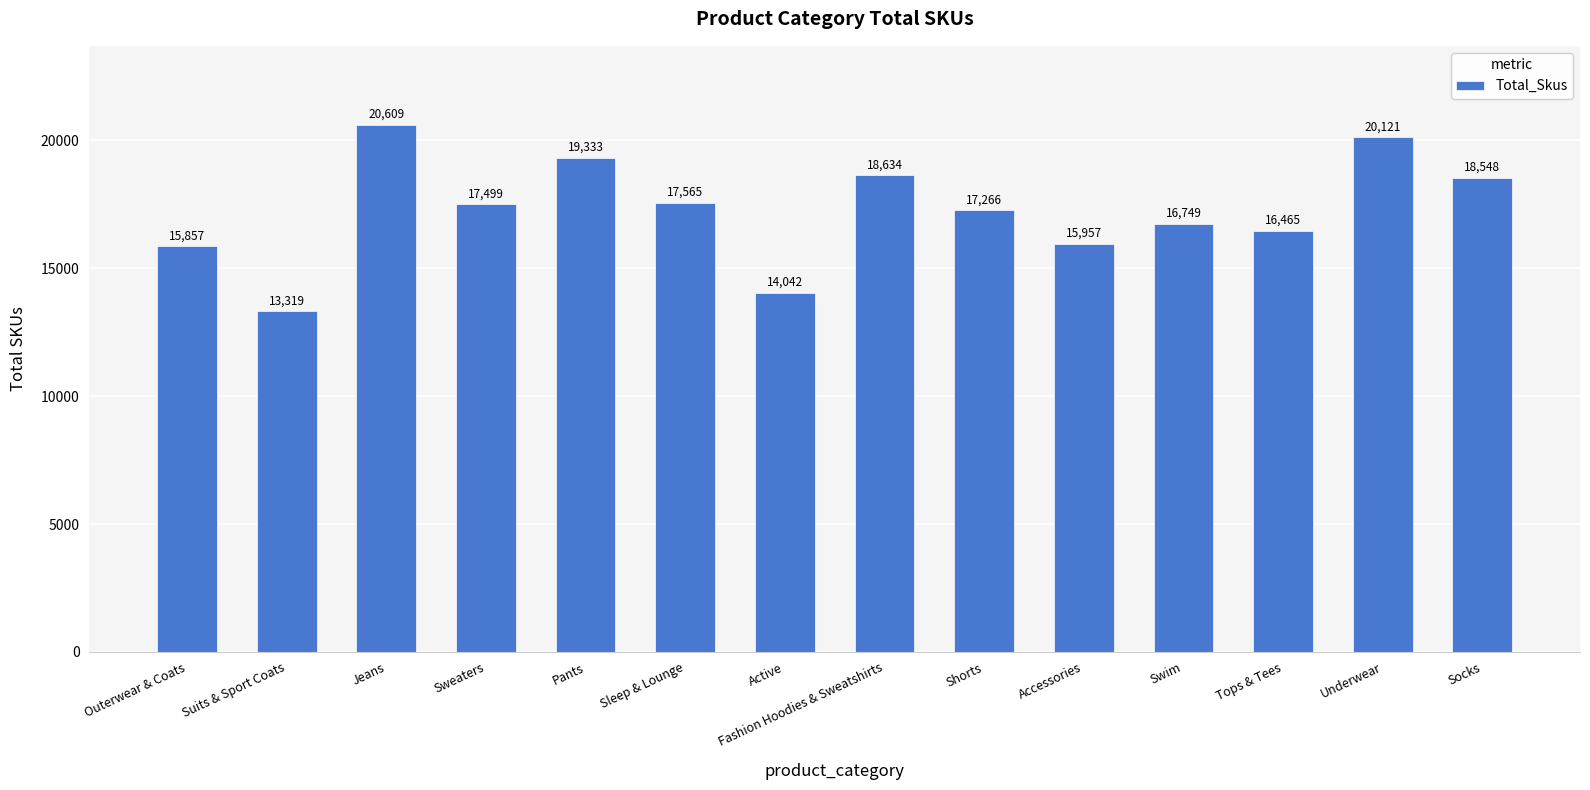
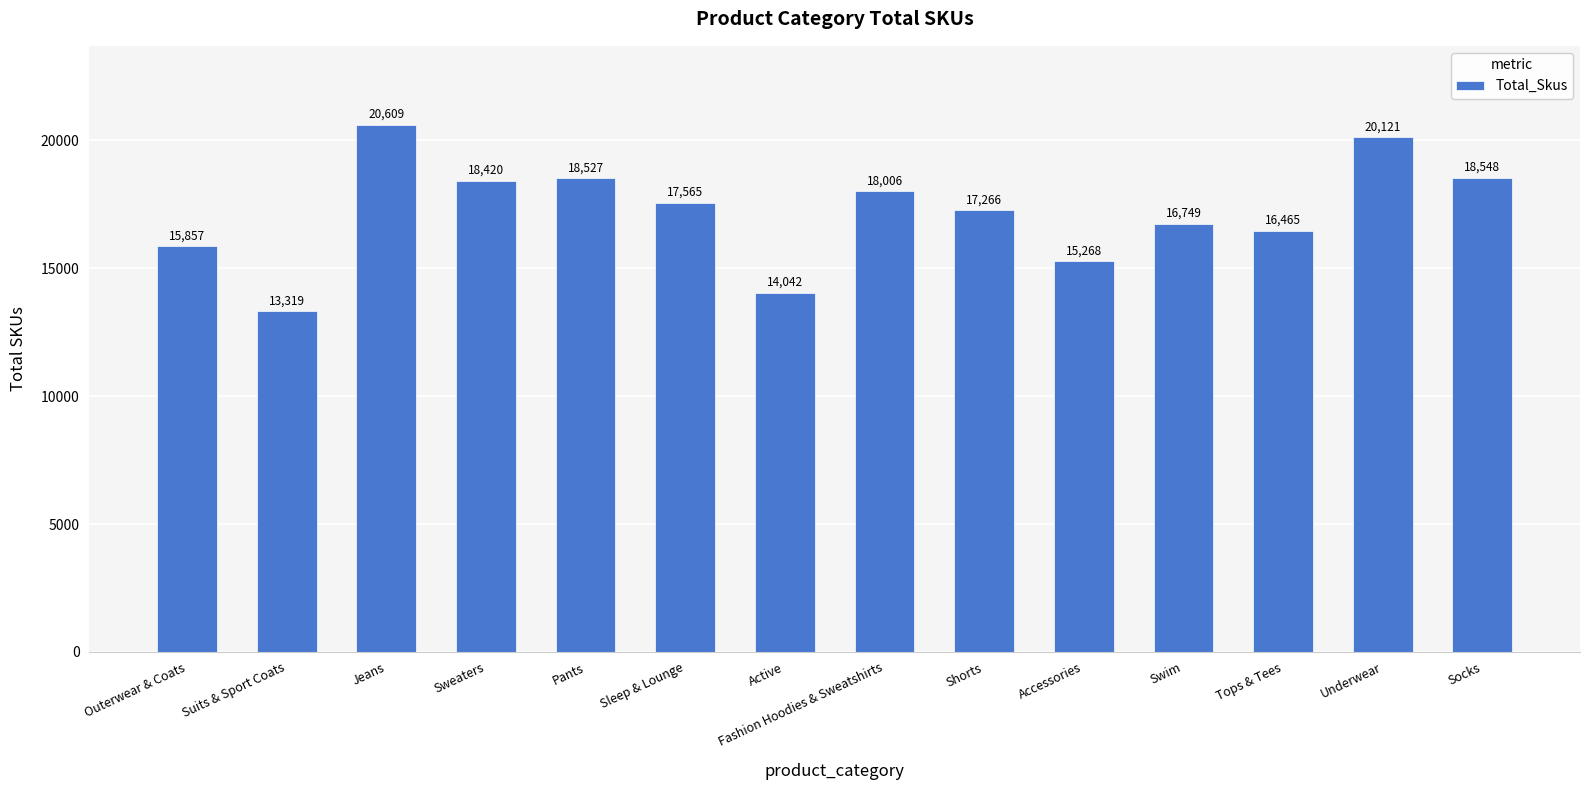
Sweaters: 17,499 -> 18,420
Pants: 19,333 -> 18,527
Fashion Hoodies & Sweatshirts: 18,634 -> 18,006
Accessories: 15,957 -> 15,268
